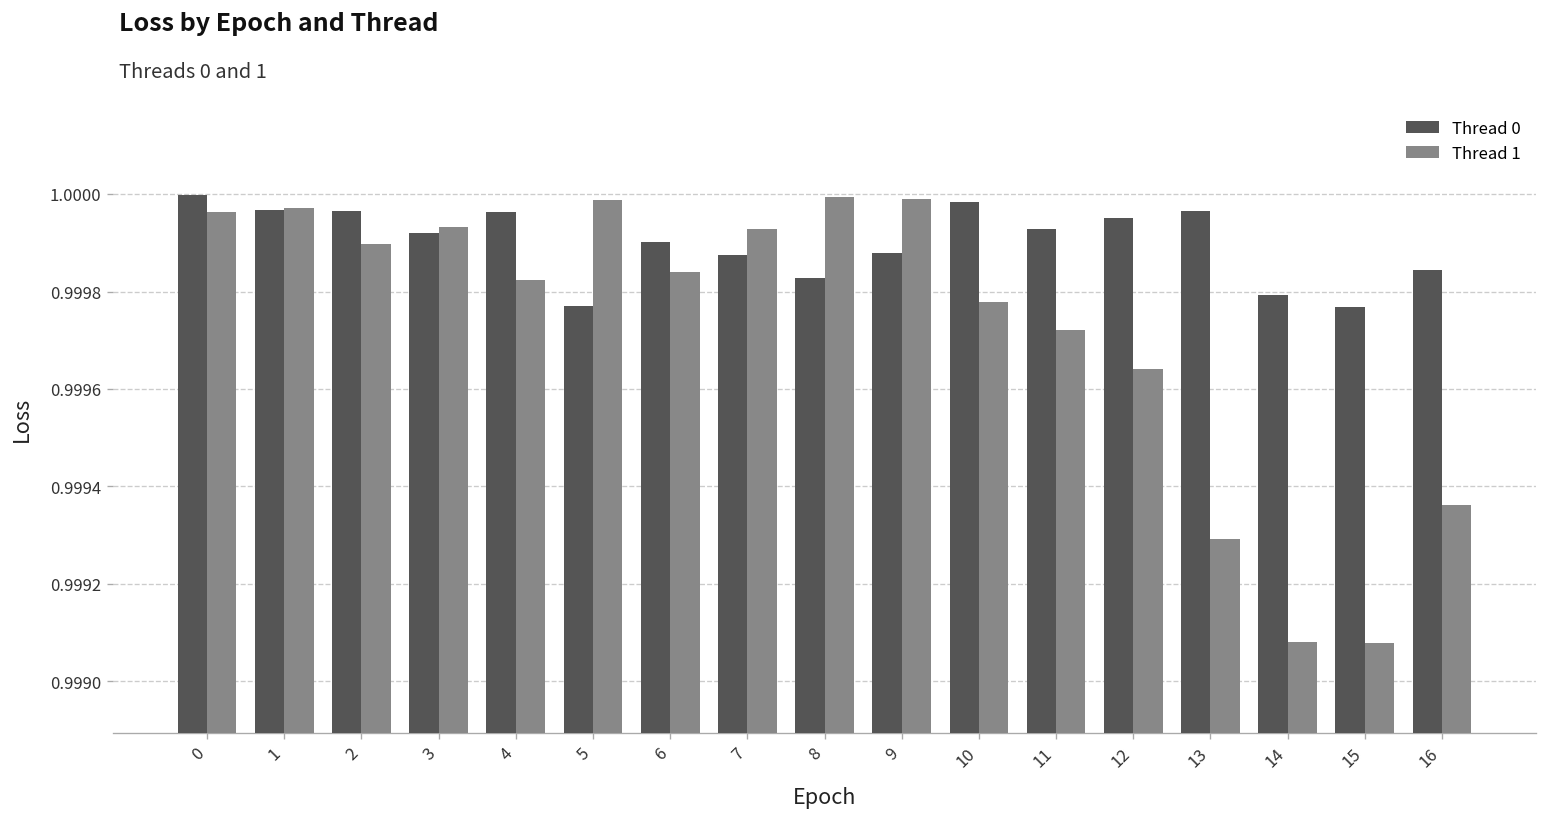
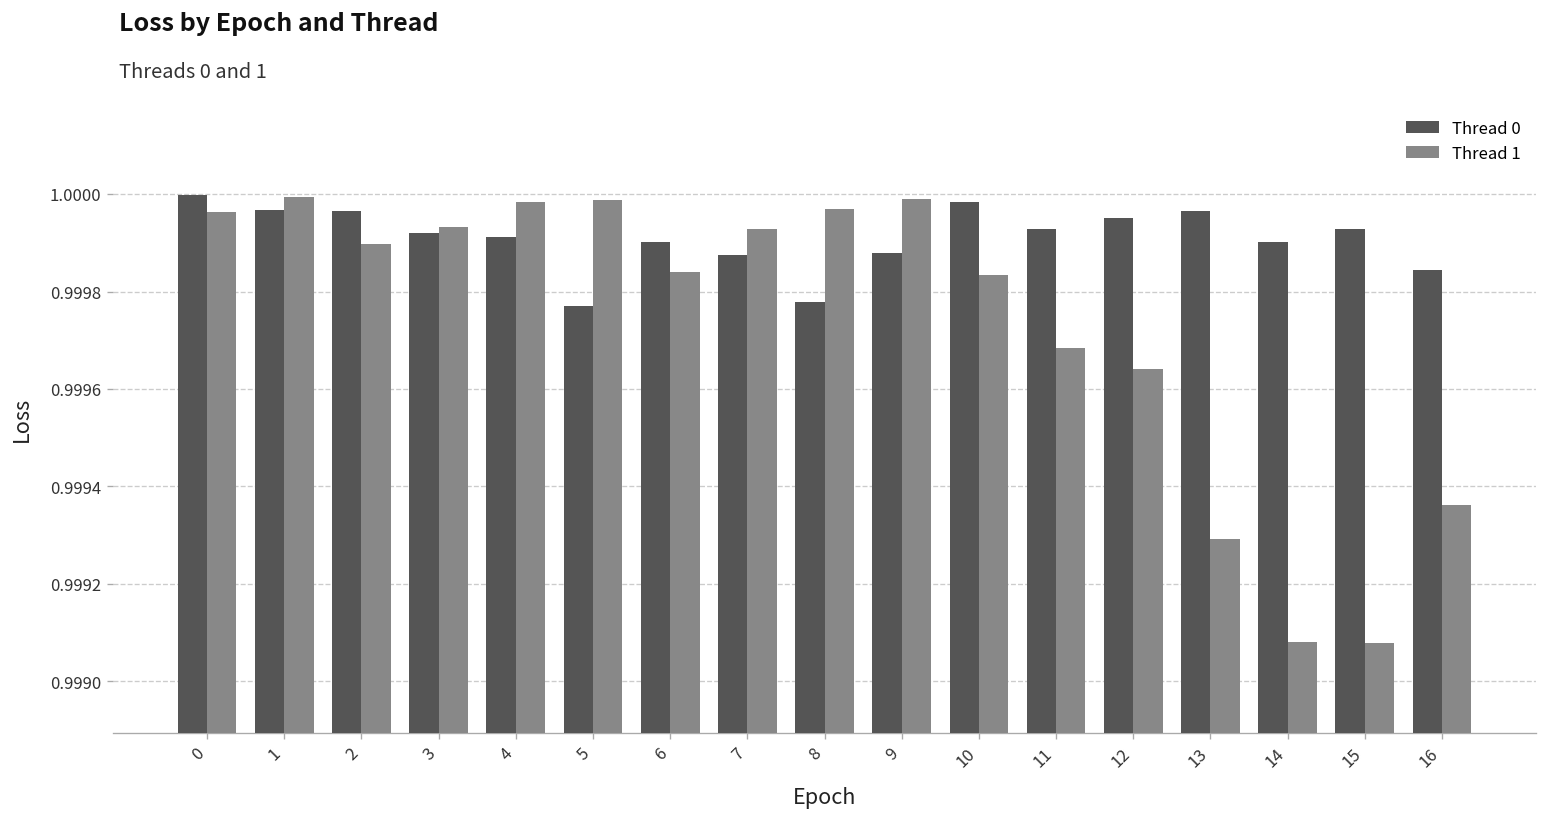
Thread 1, 1: 0.99997 -> 0.99999
Thread 0, 4: 0.99996 -> 0.99991
Thread 1, 4: 0.99982 -> 0.99998
Thread 0, 8: 0.99983 -> 0.99978
Thread 1, 8: 0.99999 -> 0.99997
Thread 1, 10: 0.99978 -> 0.99983
Thread 1, 11: 0.99972 -> 0.99968
Thread 0, 14: 0.99979 -> 0.99990
Thread 0, 15: 0.99977 -> 0.99993
